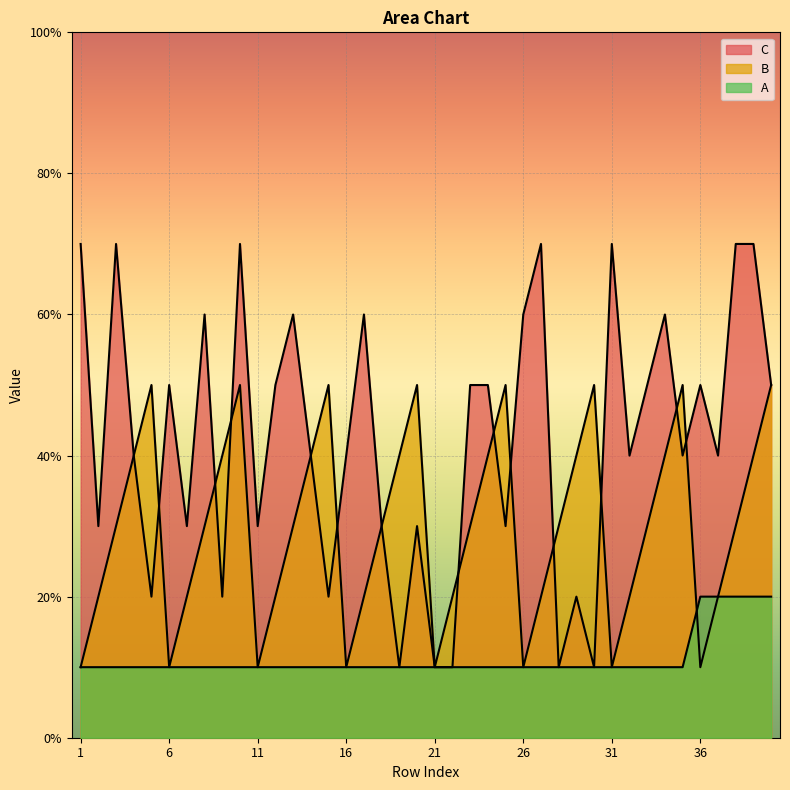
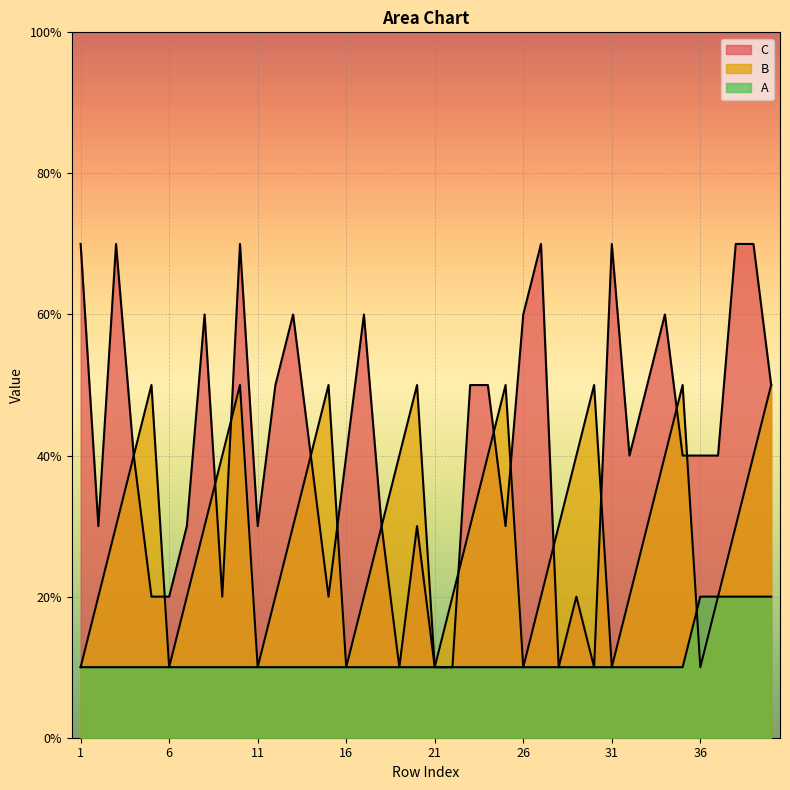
C, 6: 50% -> 20%
C, 36: 50% -> 40%
